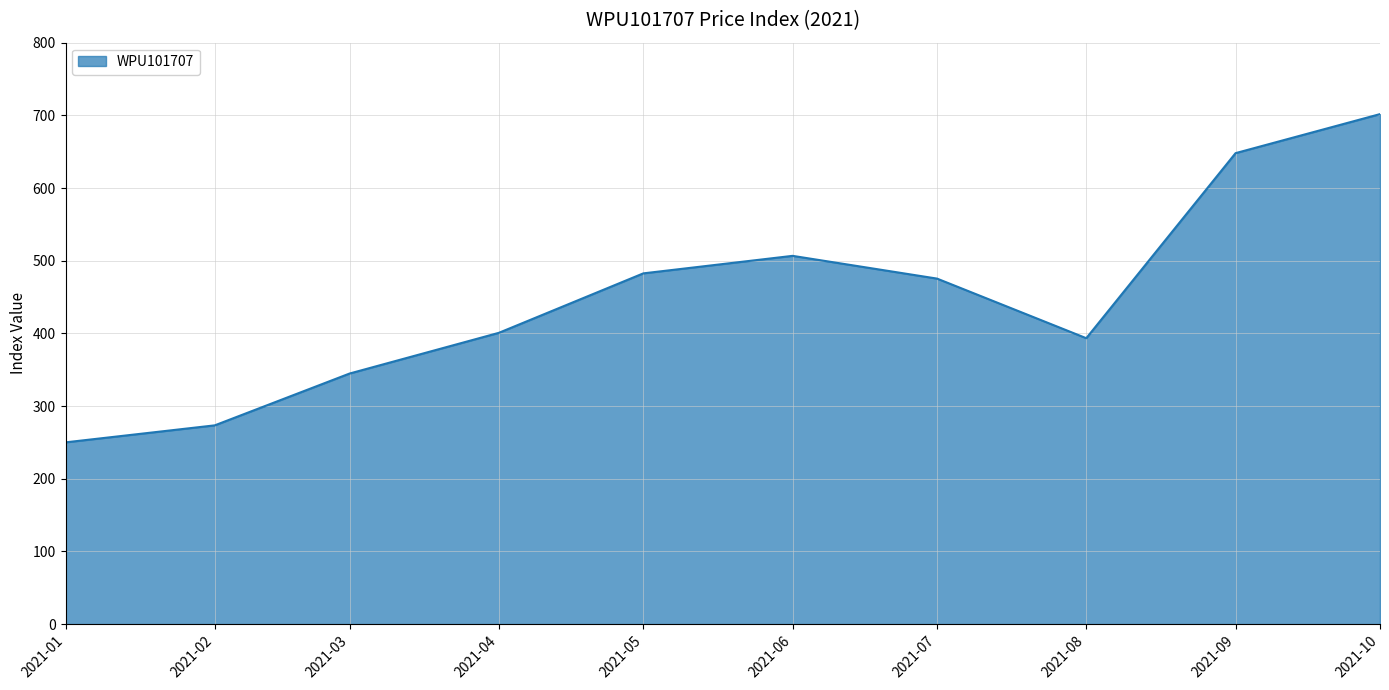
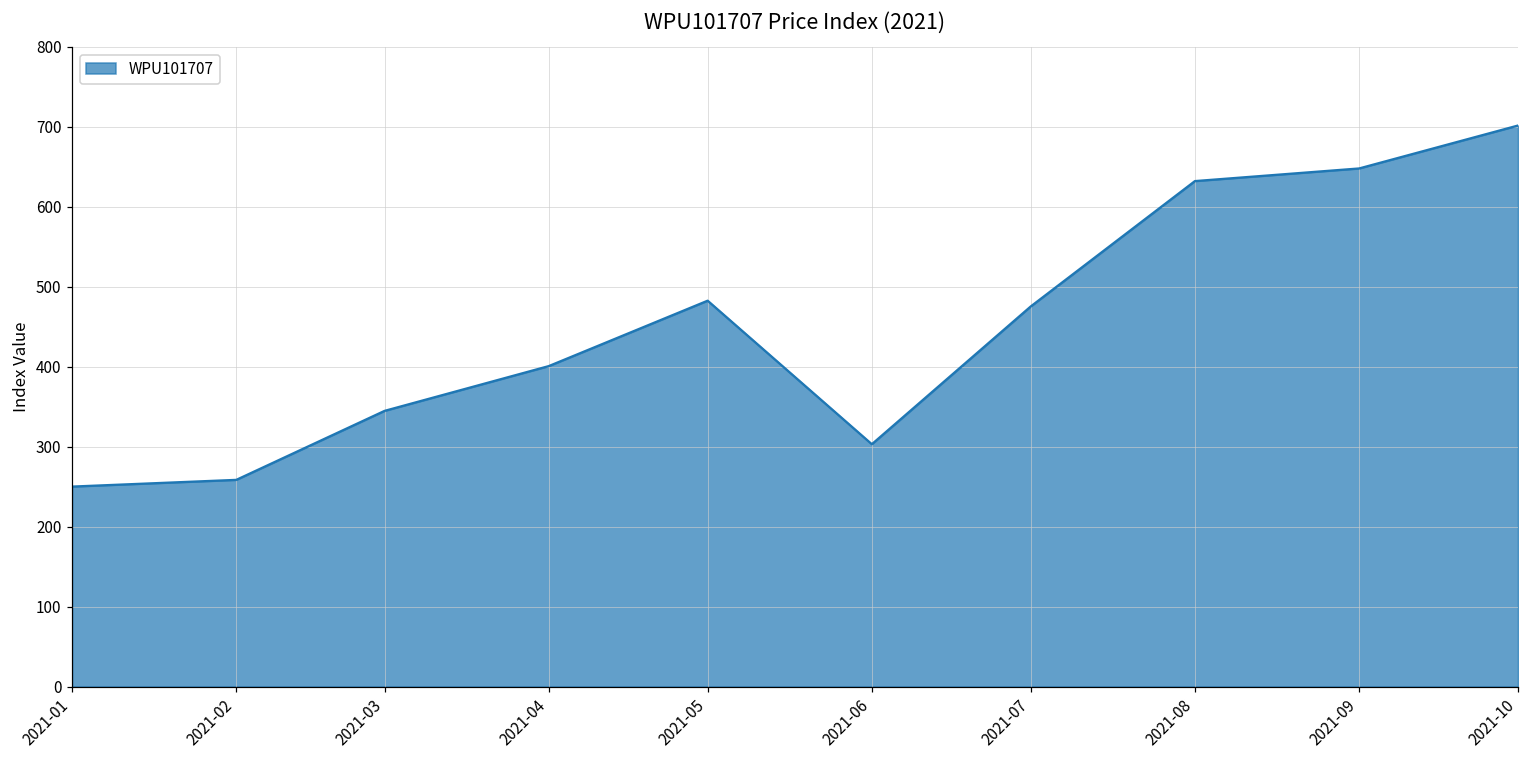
2021-02: 270 -> 260
2021-06: 510 -> 300
2021-08: 390 -> 630
